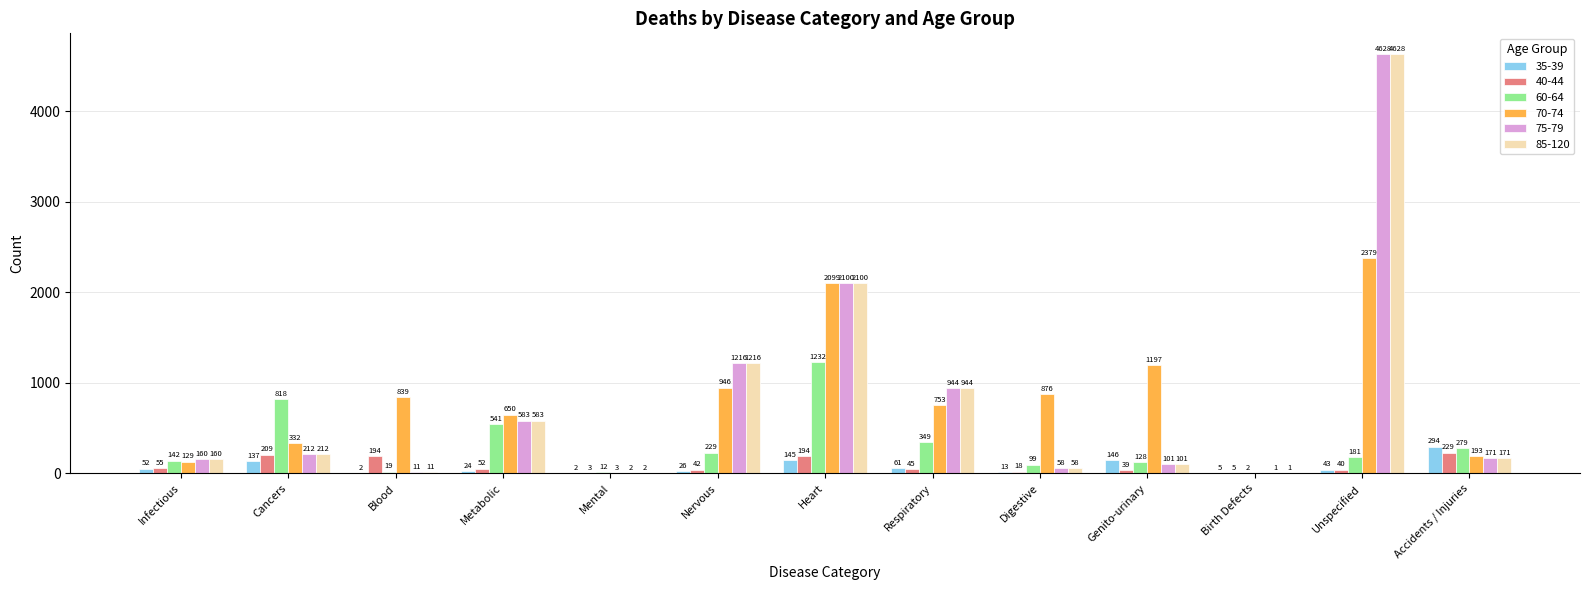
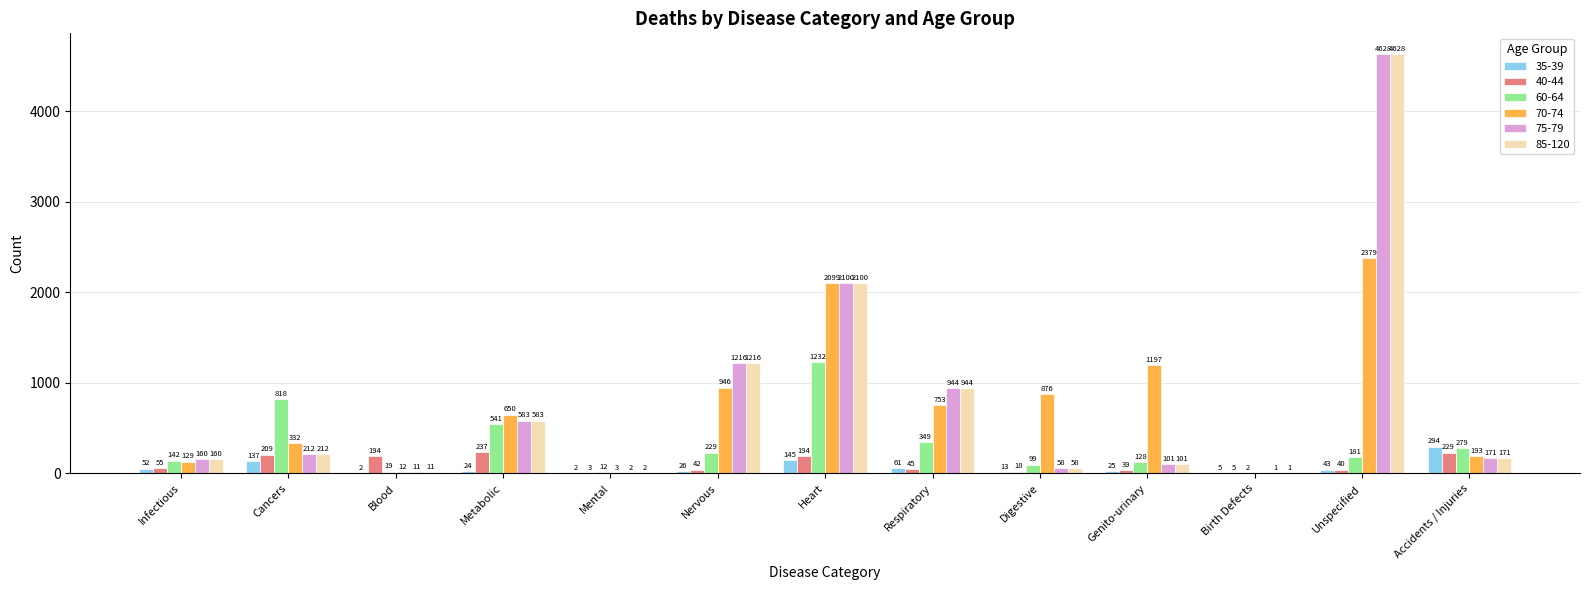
70-74, Blood: 839 -> 12
40-44, Metabolic: 52 -> 237
35-39, Genito-urinary: 146 -> 25
